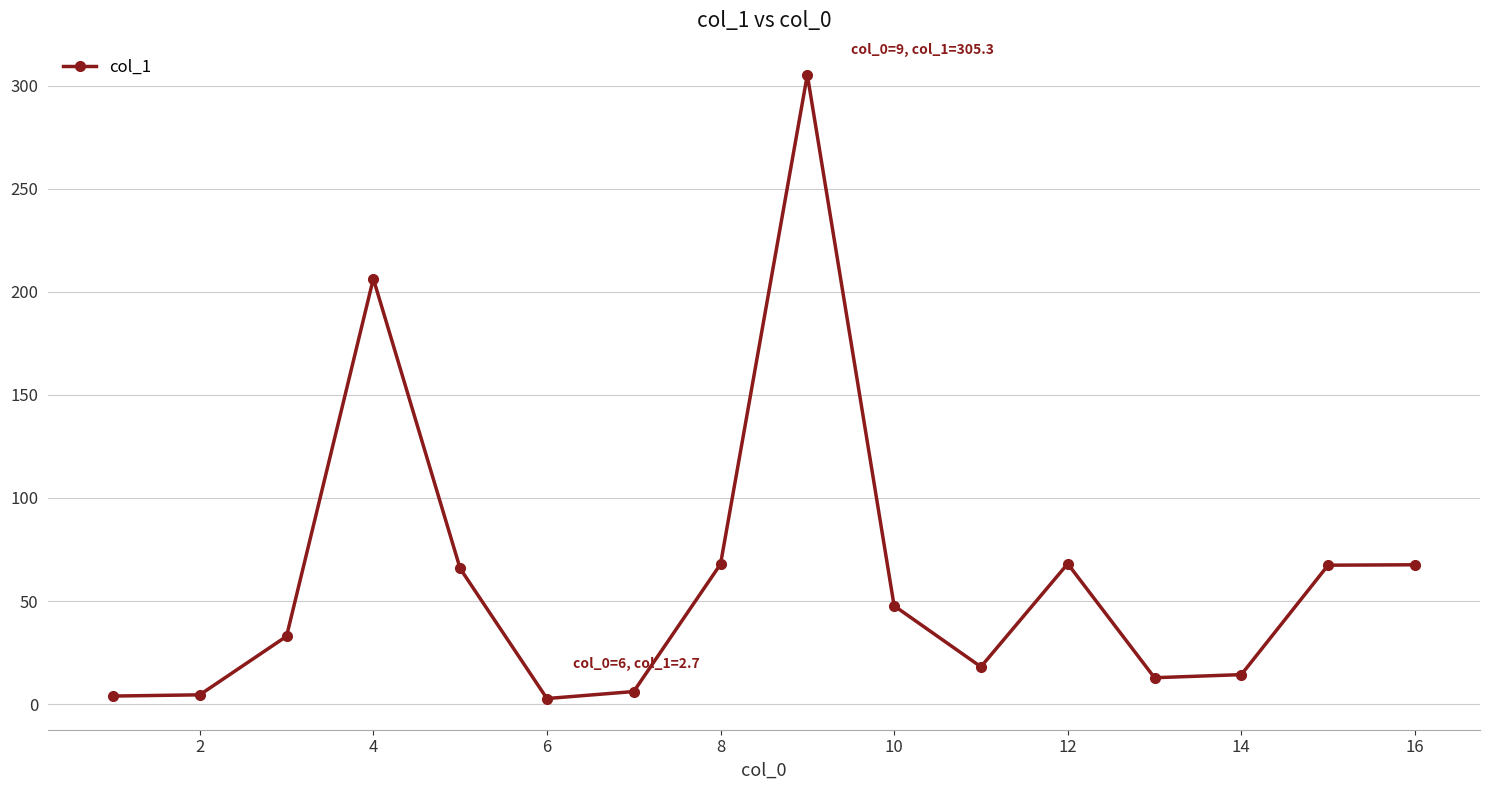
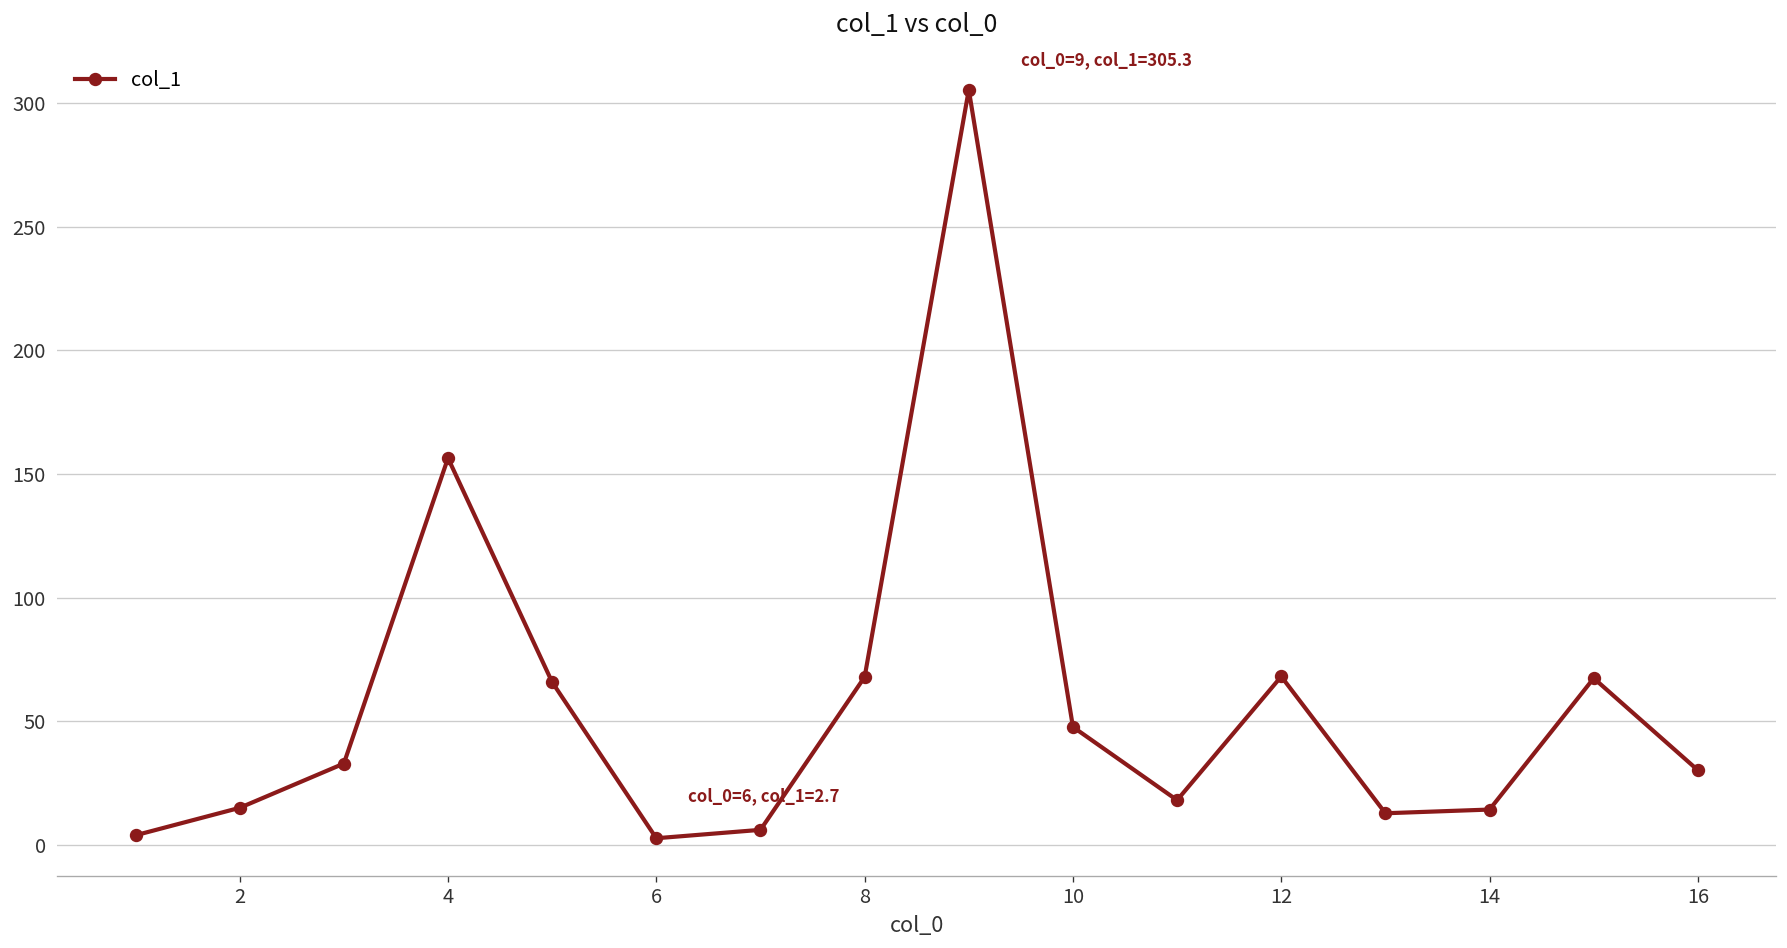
2: 5 -> 15
4: 206 -> 156
16: 68 -> 30
